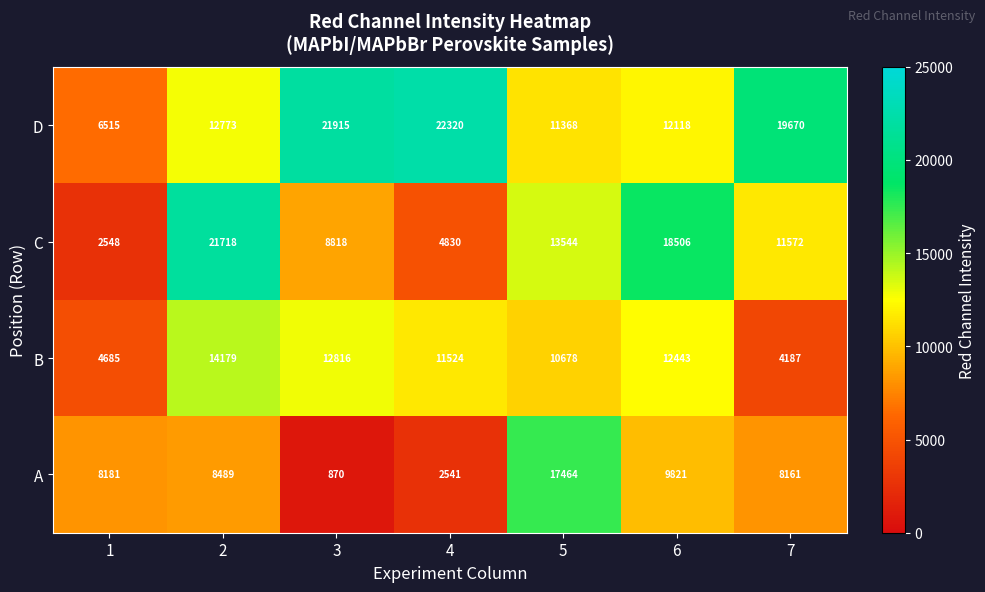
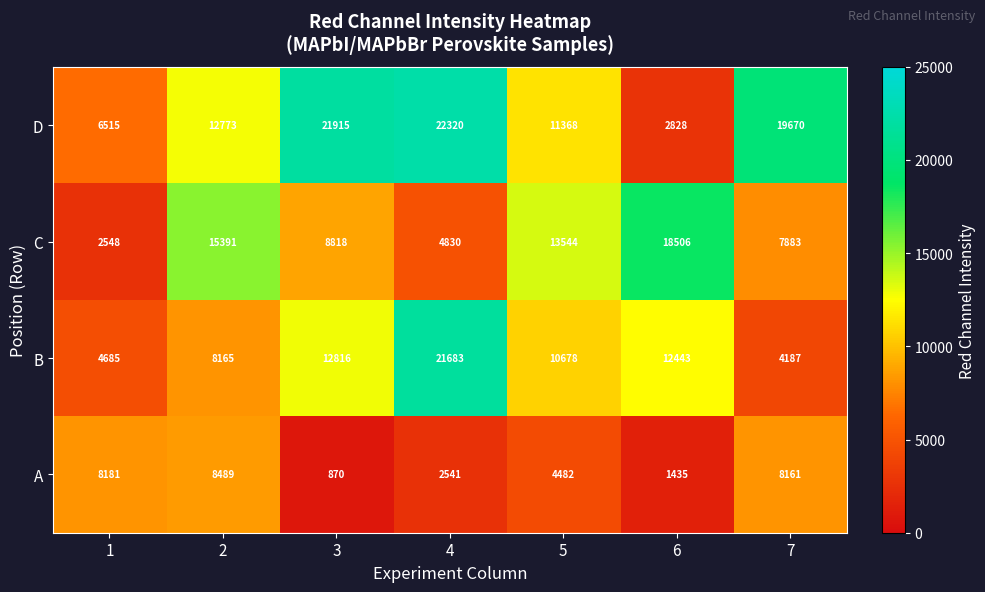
D, 6: 12118 -> 2828
C, 2: 21718 -> 15391
C, 7: 11572 -> 7883
B, 2: 14179 -> 8165
B, 4: 11524 -> 21683
A, 5: 17464 -> 4482
A, 6: 9821 -> 1435
